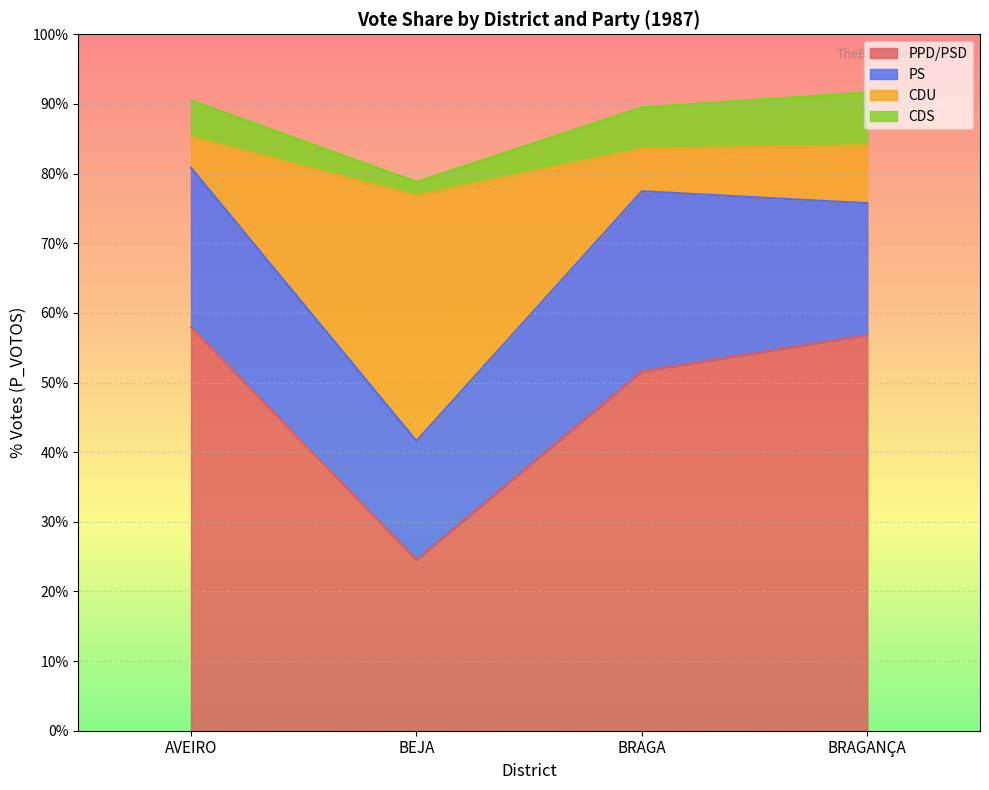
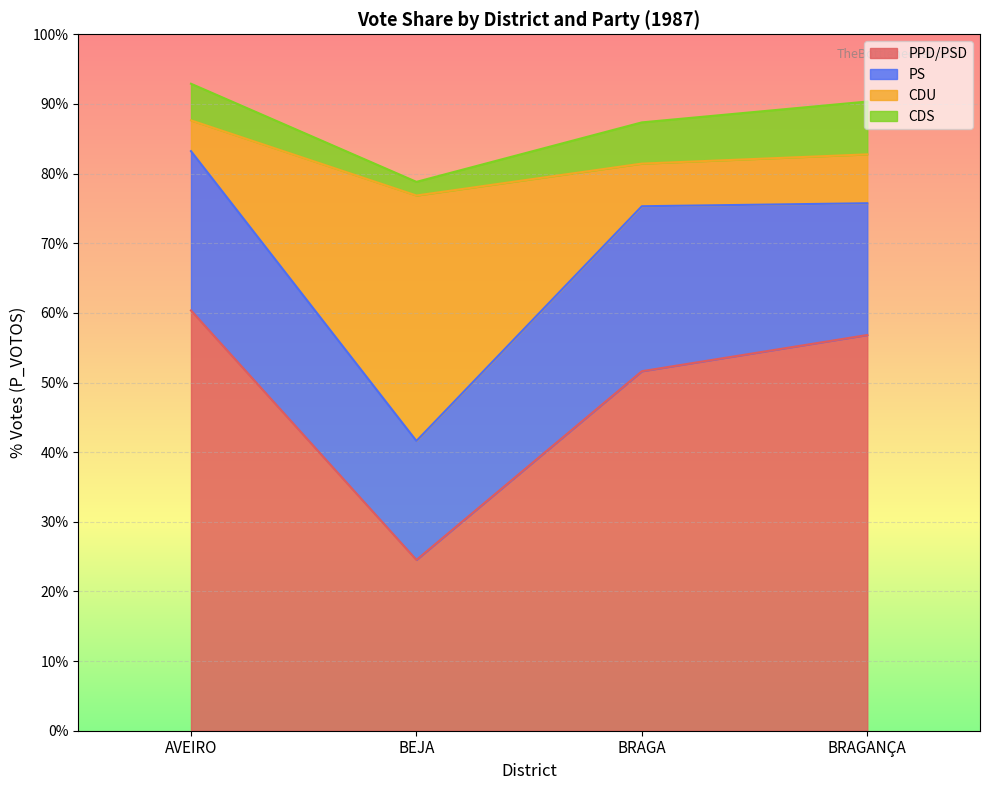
PPD/PSD, AVEIRO: 58% -> 60%
PS, BRAGA: 26% -> 24%
CDU, BRAGANÇA: 8% -> 7%
